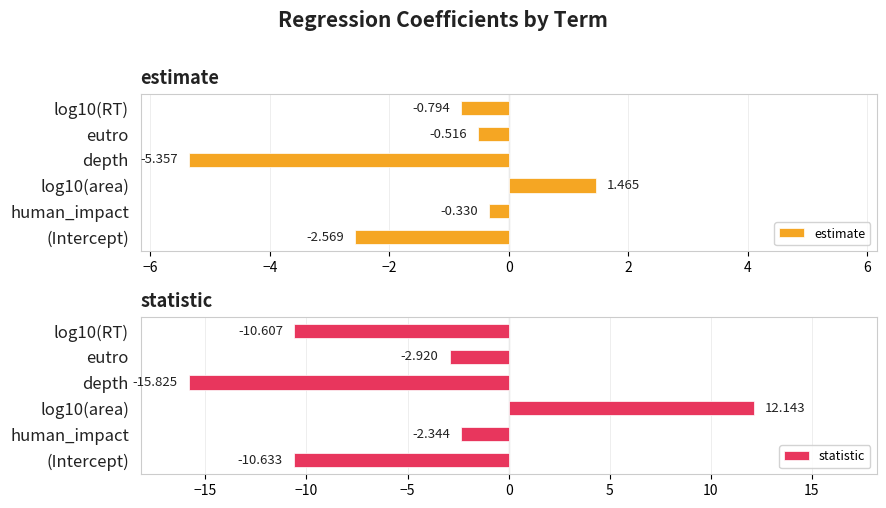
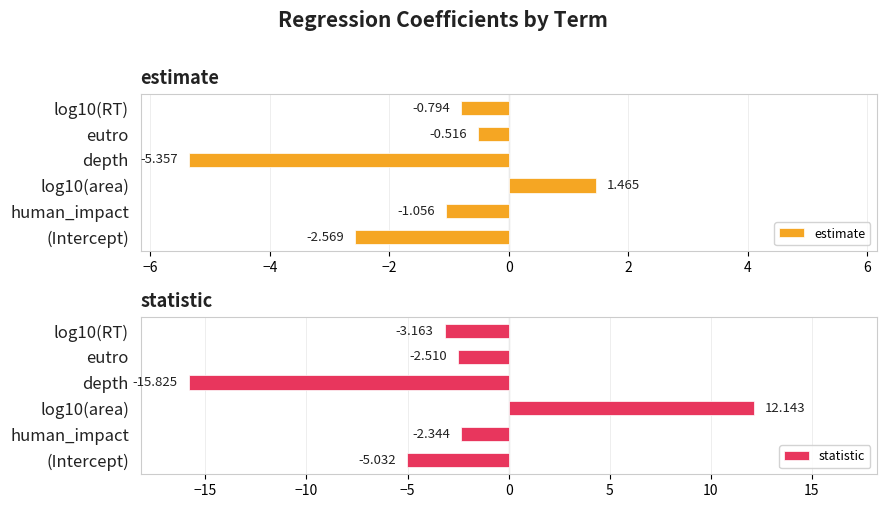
estimate, human_impact: -0.330 -> -1.056
statistic, log10(RT): -10.607 -> -3.163
statistic, eutro: -2.920 -> -2.510
statistic, (Intercept): -10.633 -> -5.032
